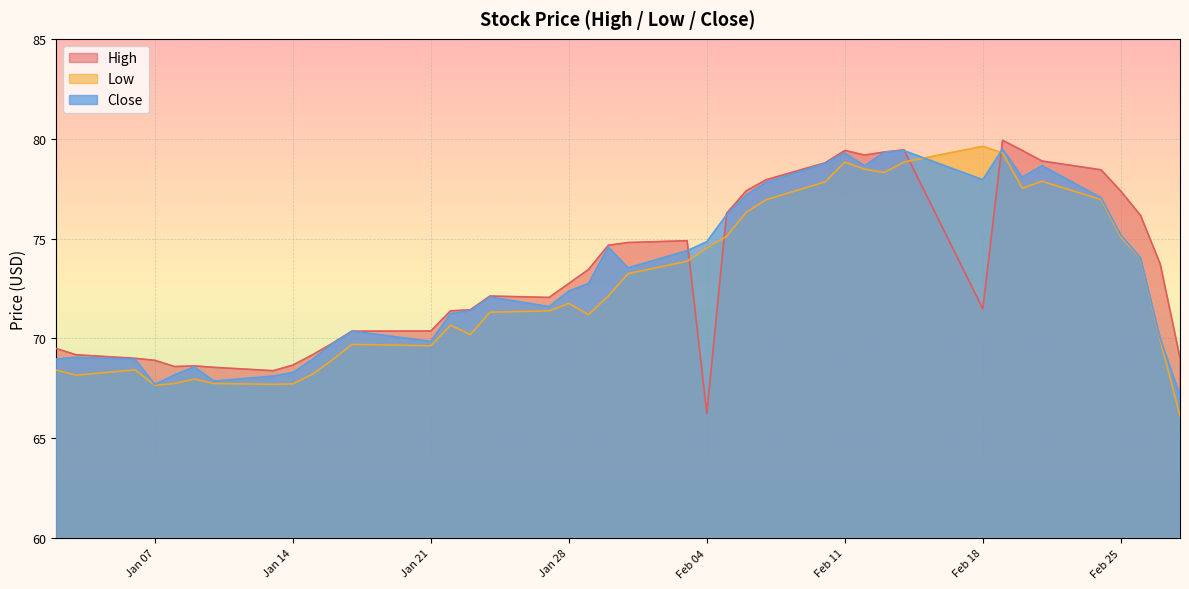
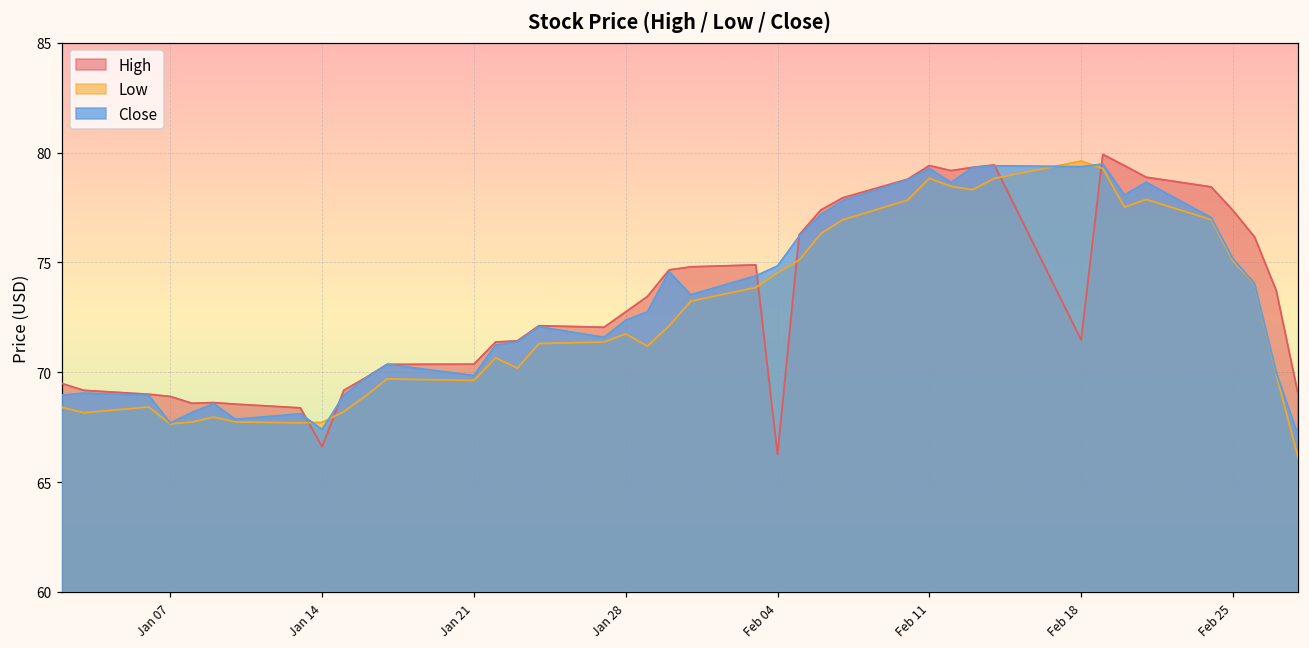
High, Jan 14: 68.7 -> 66.6
Close, Jan 14: 68.3 -> 67.4
Close, Feb 18: 77.9 -> 79.4
